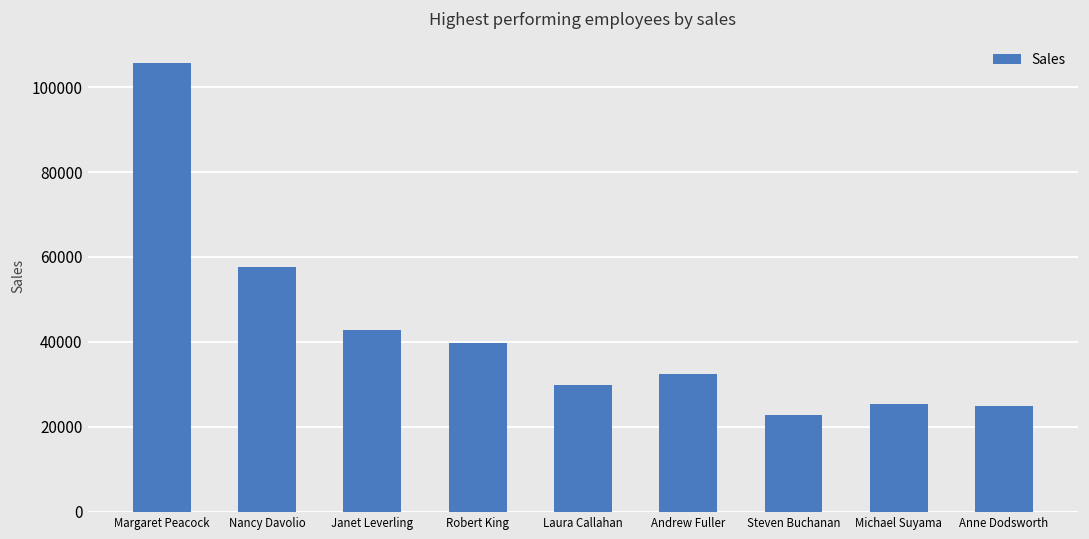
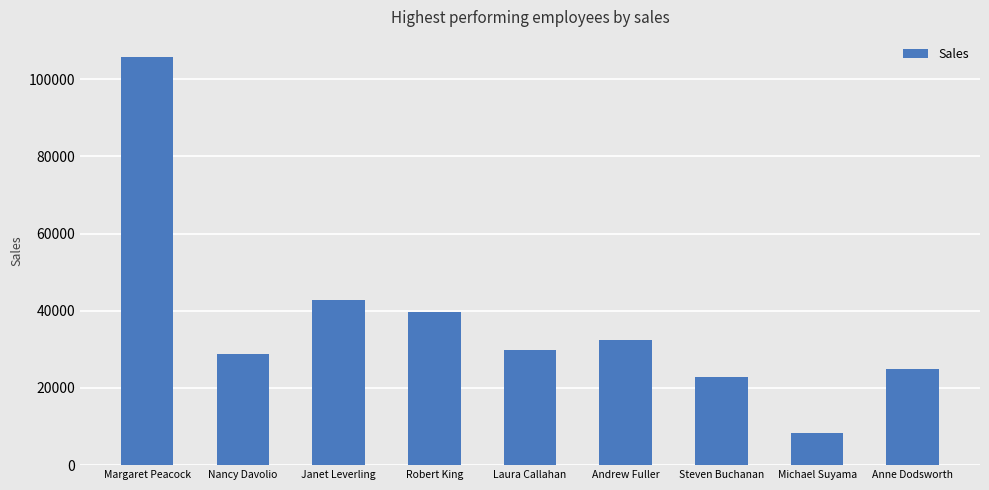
Nancy Davolio: 58000 -> 29000
Michael Suyama: 25000 -> 8000
